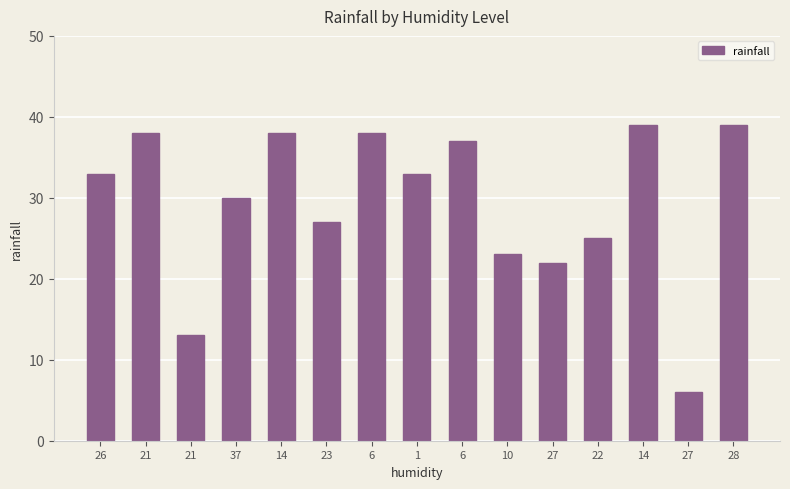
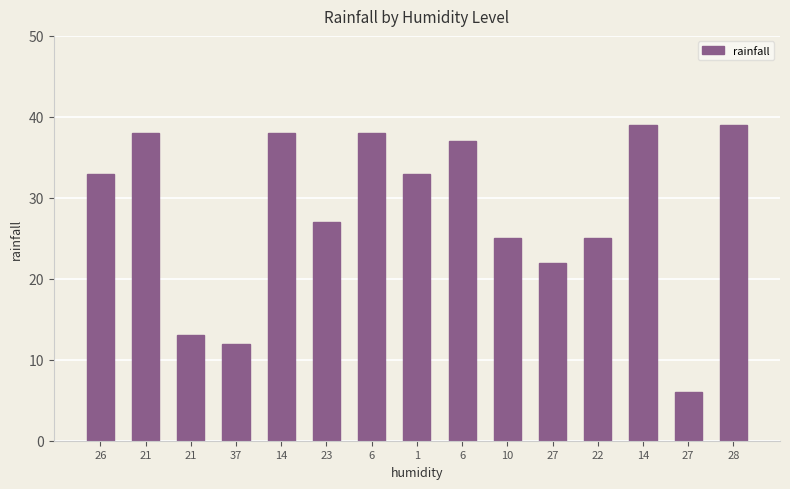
37: 30 -> 12
10: 23 -> 25
